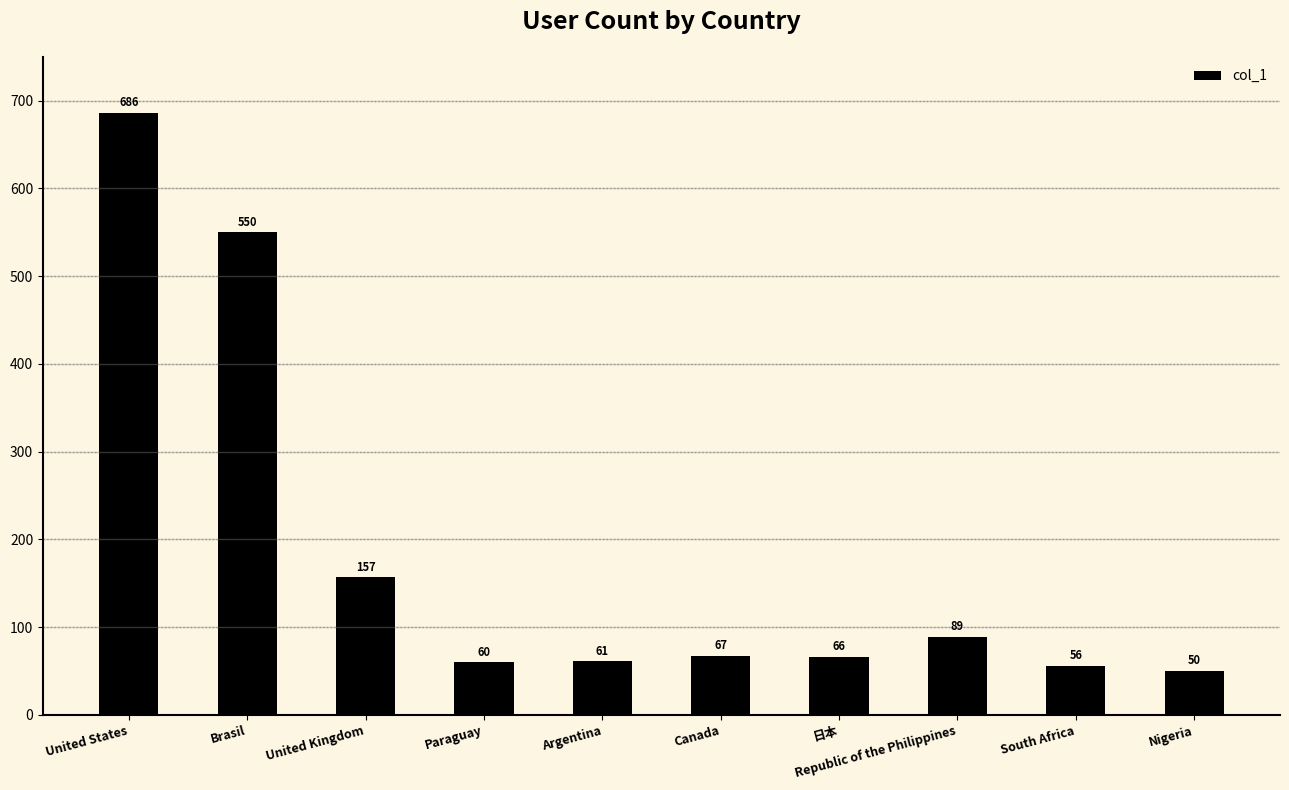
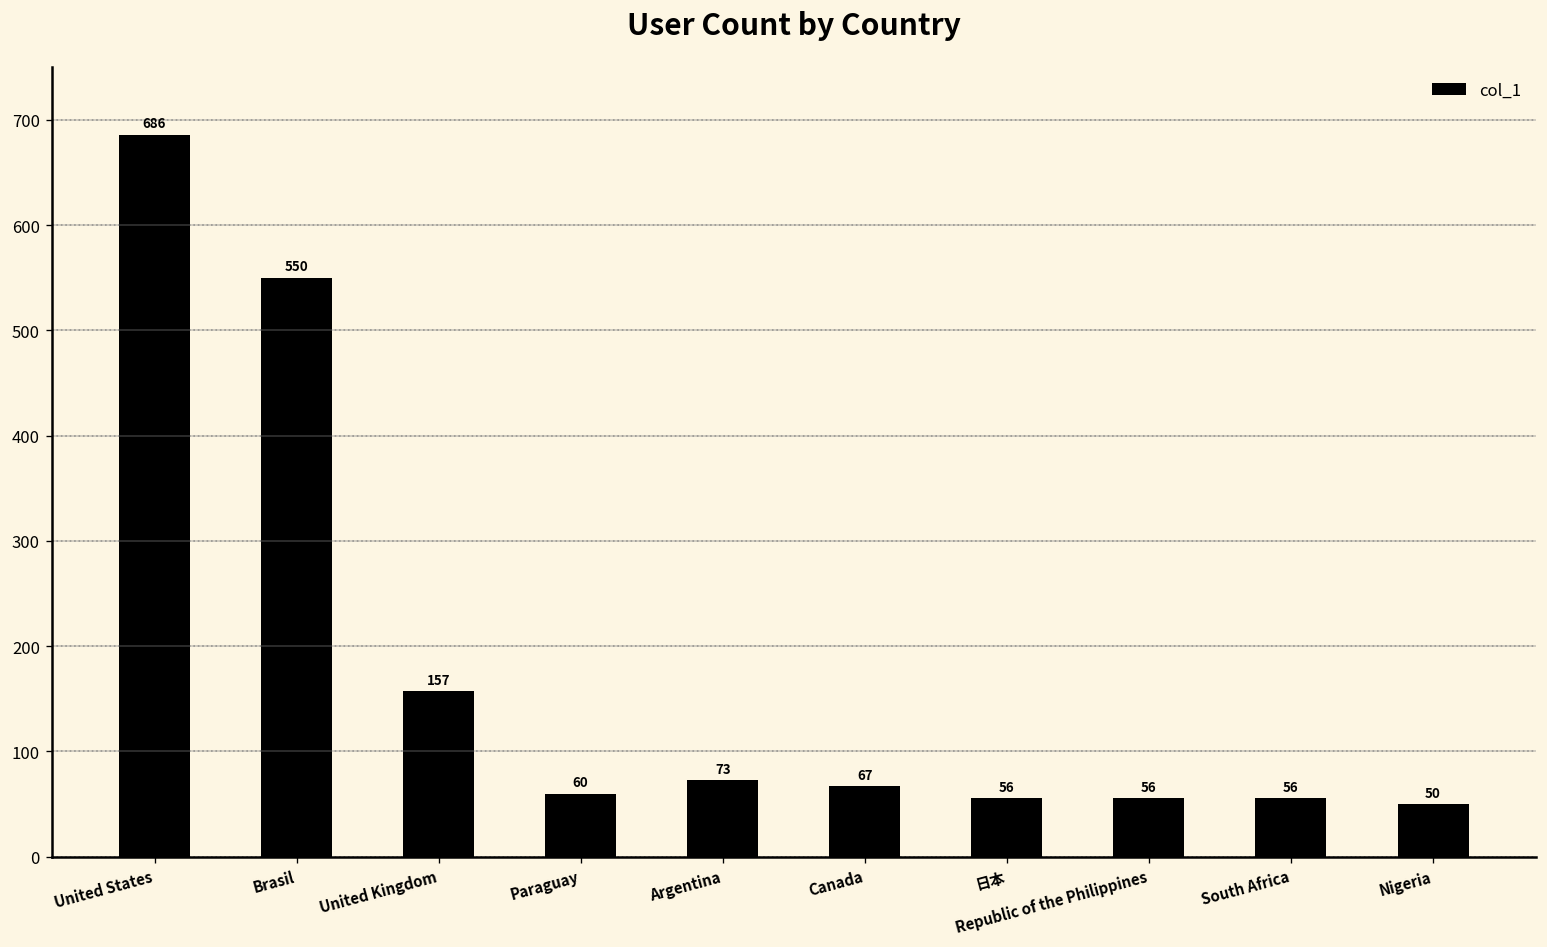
Argentina: 61 -> 73
日本: 66 -> 56
Republic of the Philippines: 89 -> 56
